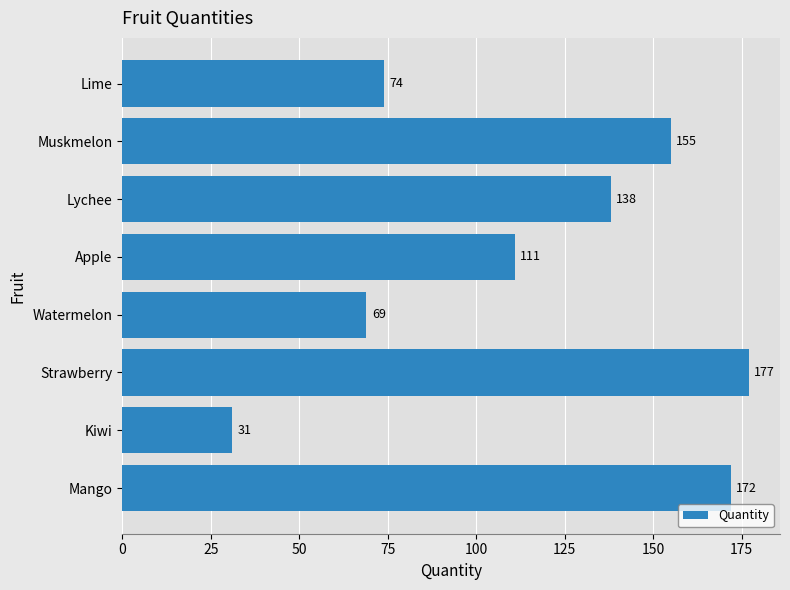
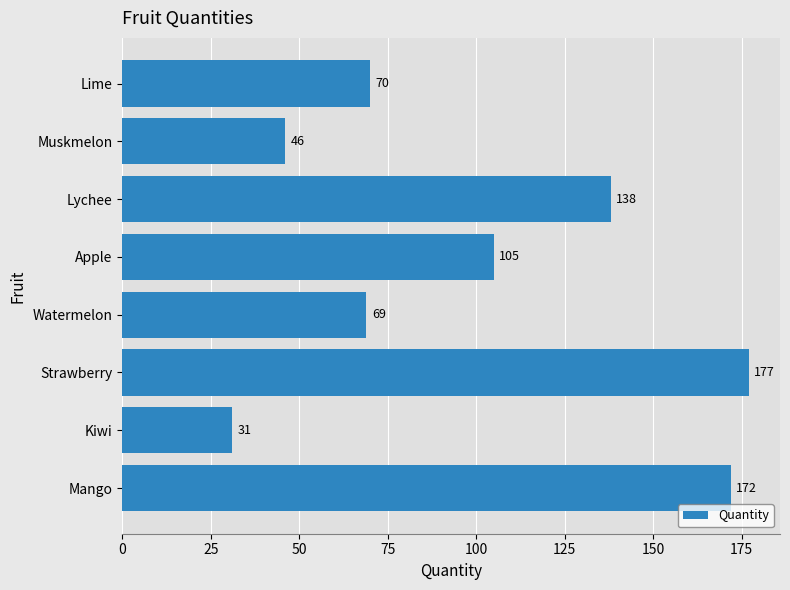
Lime: 74 -> 70
Muskmelon: 155 -> 46
Apple: 111 -> 105
